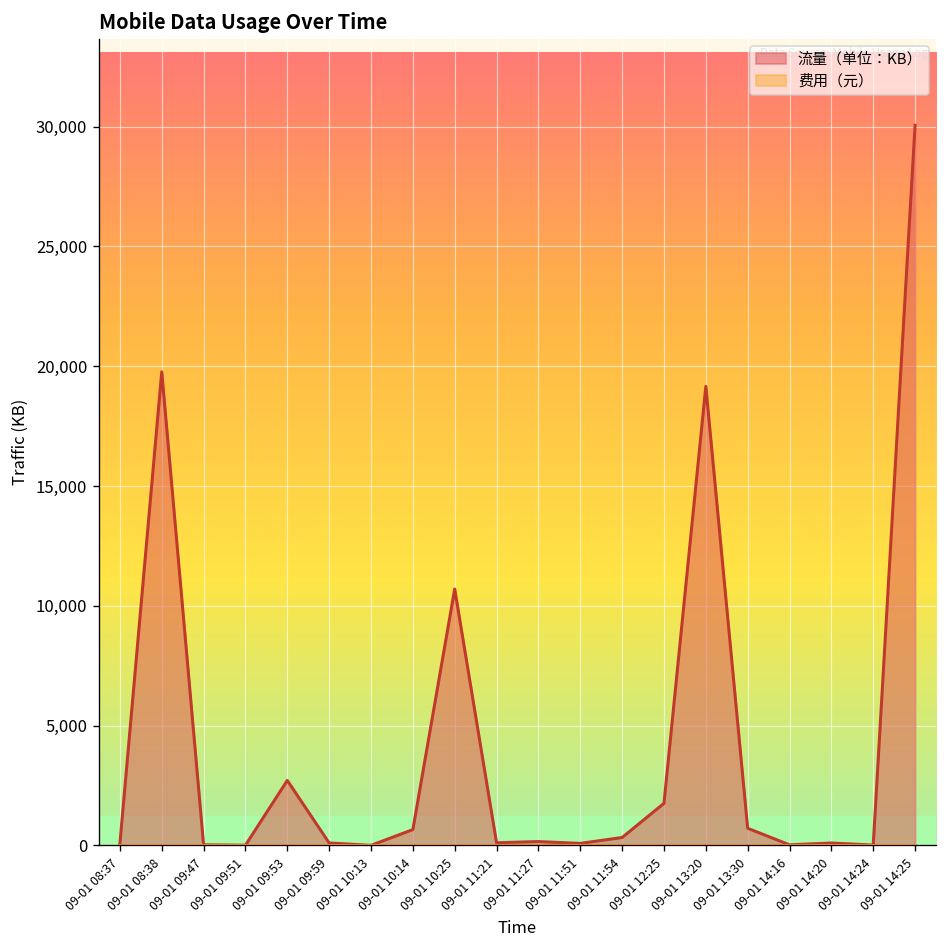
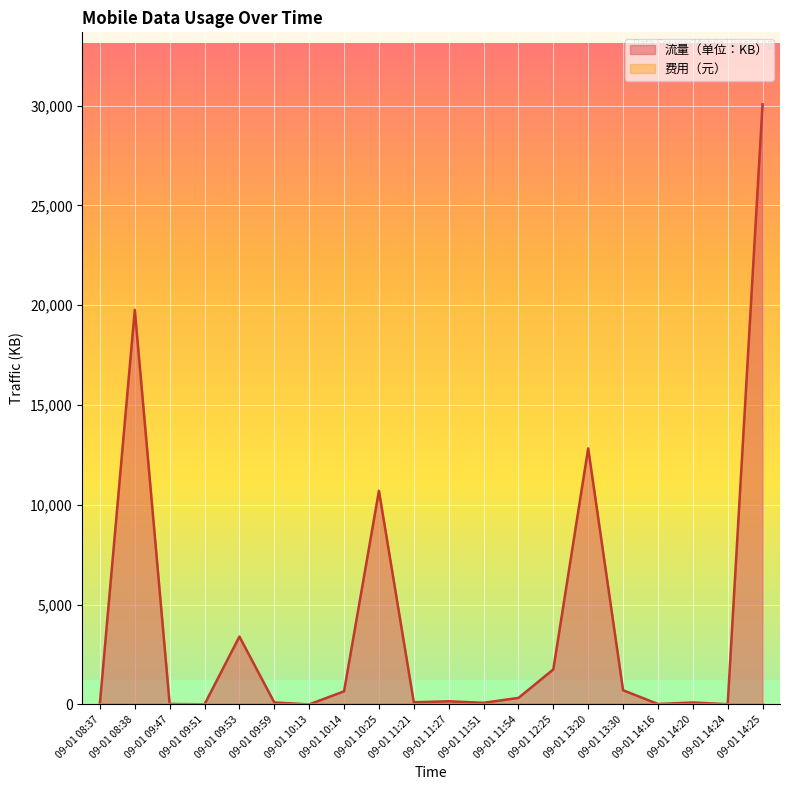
流量（单位：KB）, 09-01 09:53: 2,700 -> 3,400
流量（单位：KB）, 09-01 13:20: 19,200 -> 12,800
